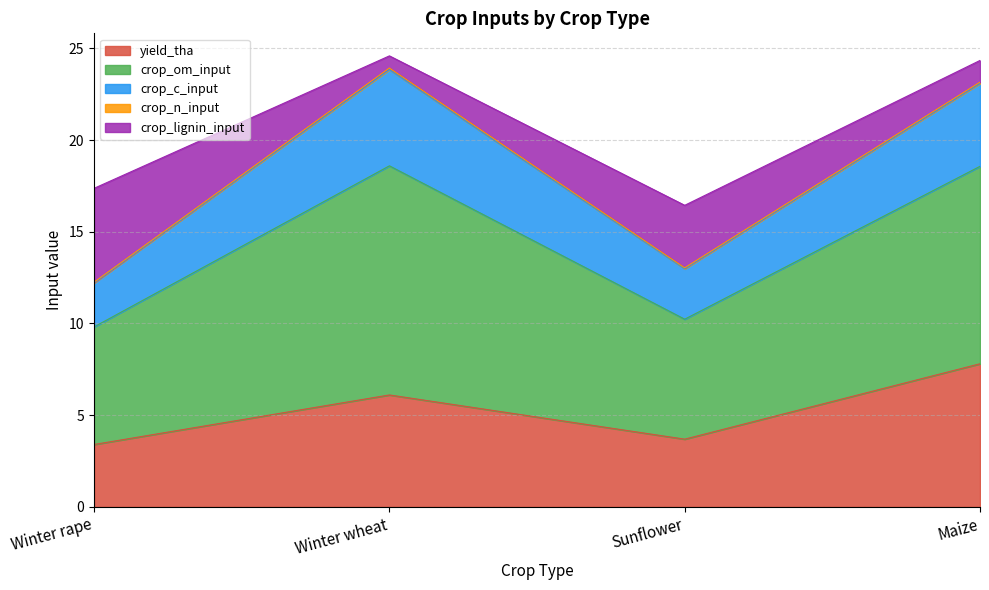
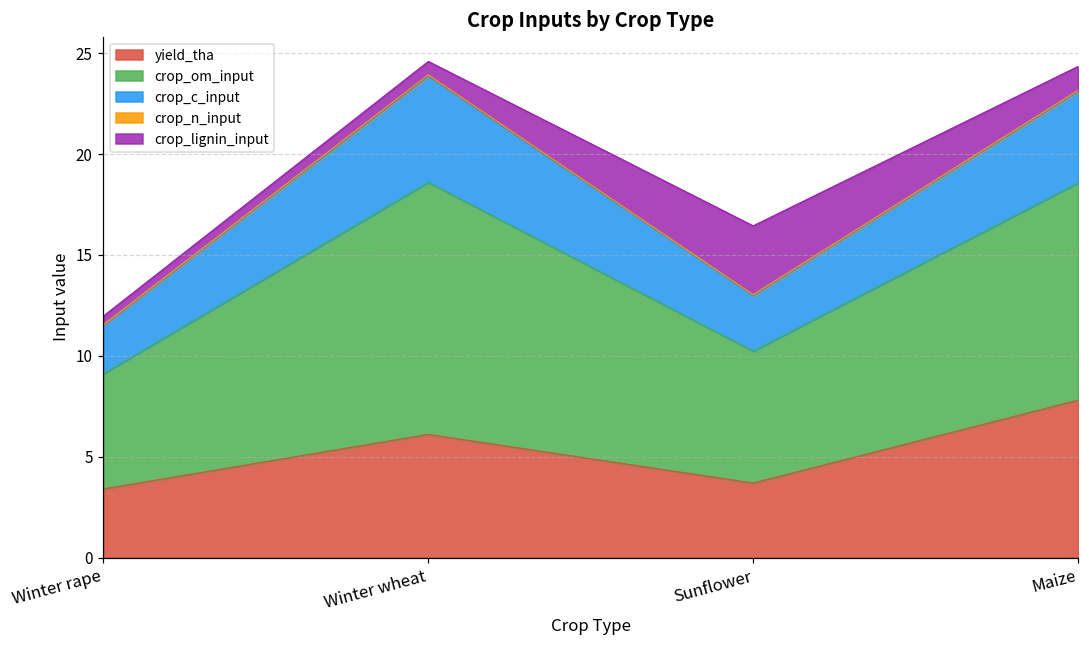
crop_om_input, Winter rape: 6.4 -> 5.7
crop_lignin_input, Winter rape: 5.1 -> 0.4
